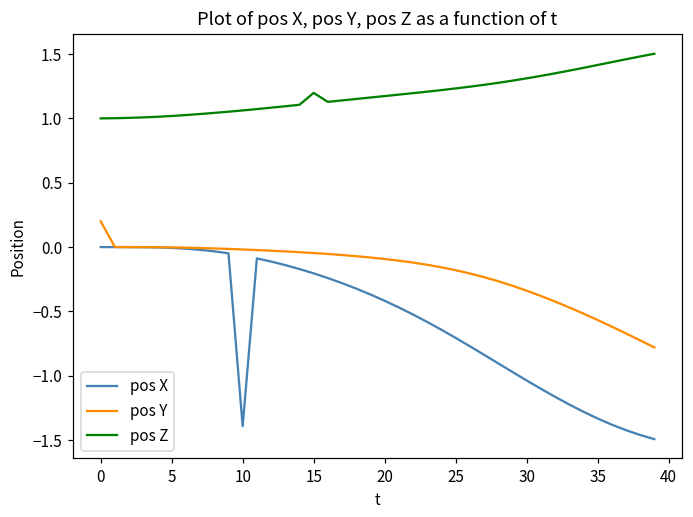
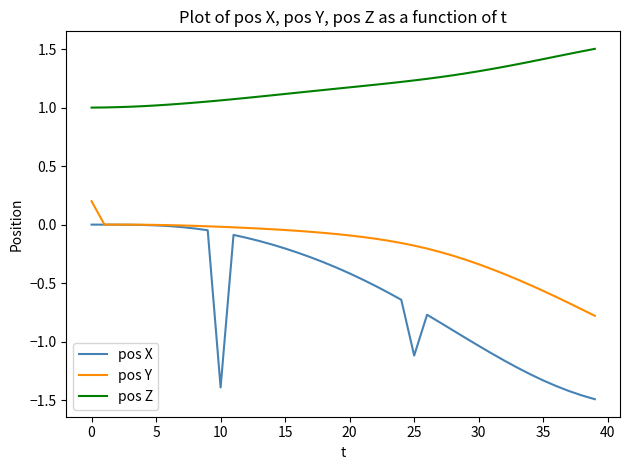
pos Z, 15: 1.20 -> 1.12
pos X, 25: -0.71 -> -1.12
